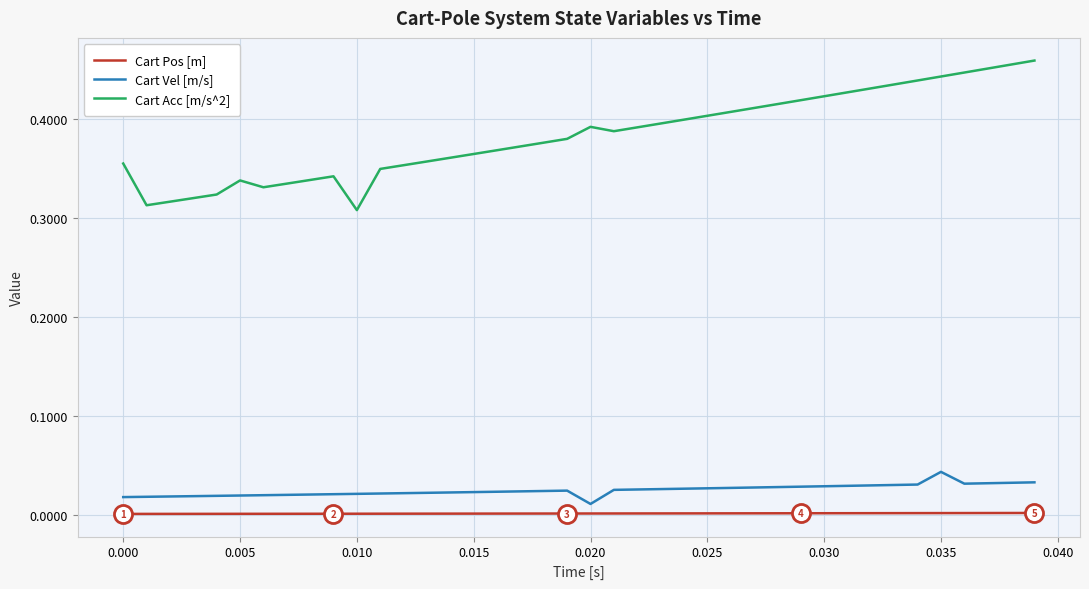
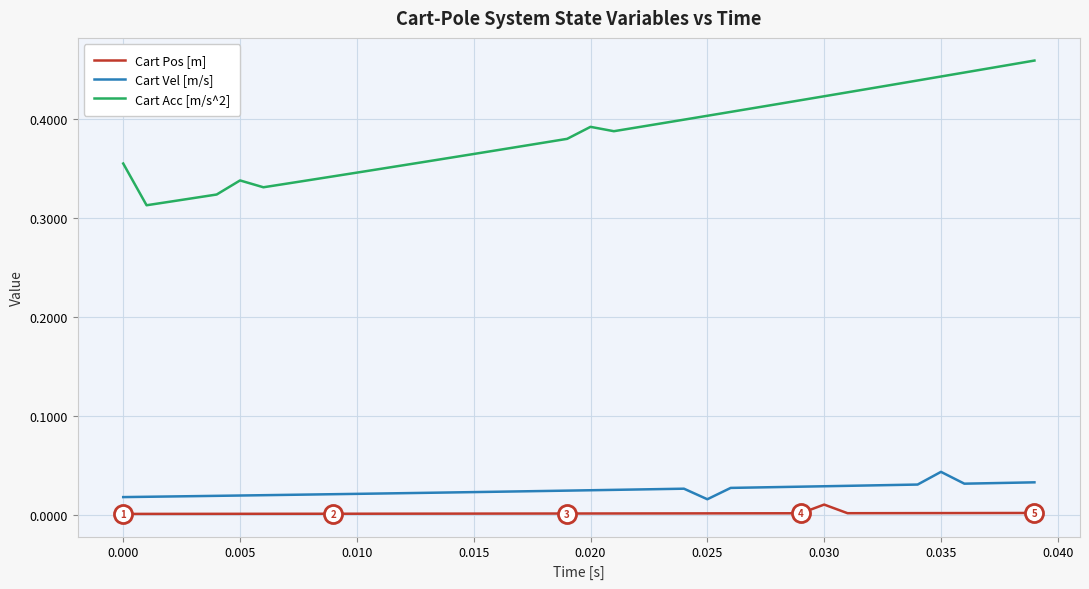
Cart Acc [m/s^2], 0.010: 0.31 -> 0.35
Cart Vel [m/s], 0.020: 0.01 -> 0.02
Cart Vel [m/s], 0.025: 0.03 -> 0.02
Cart Pos [m], 0.030: 0.00 -> 0.01
